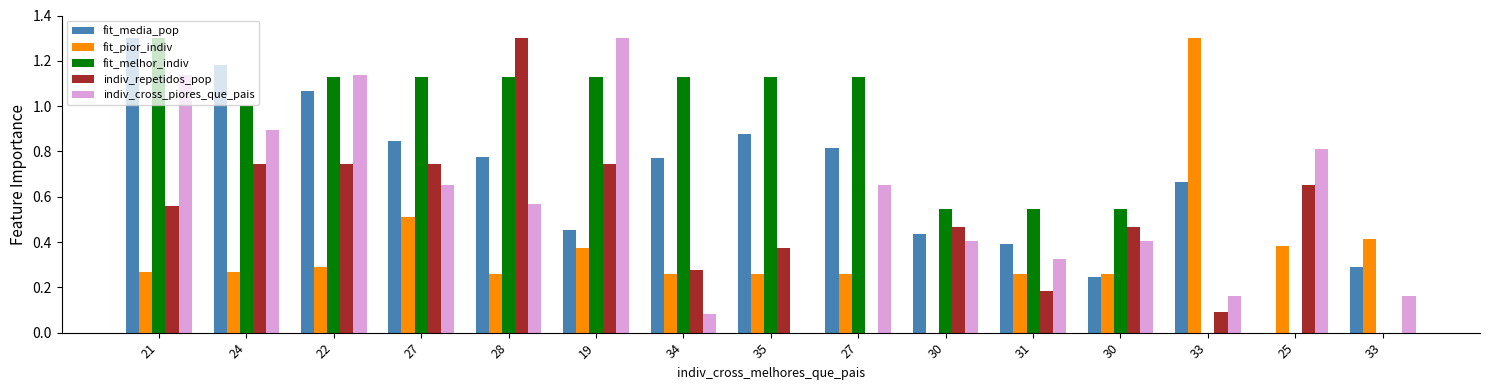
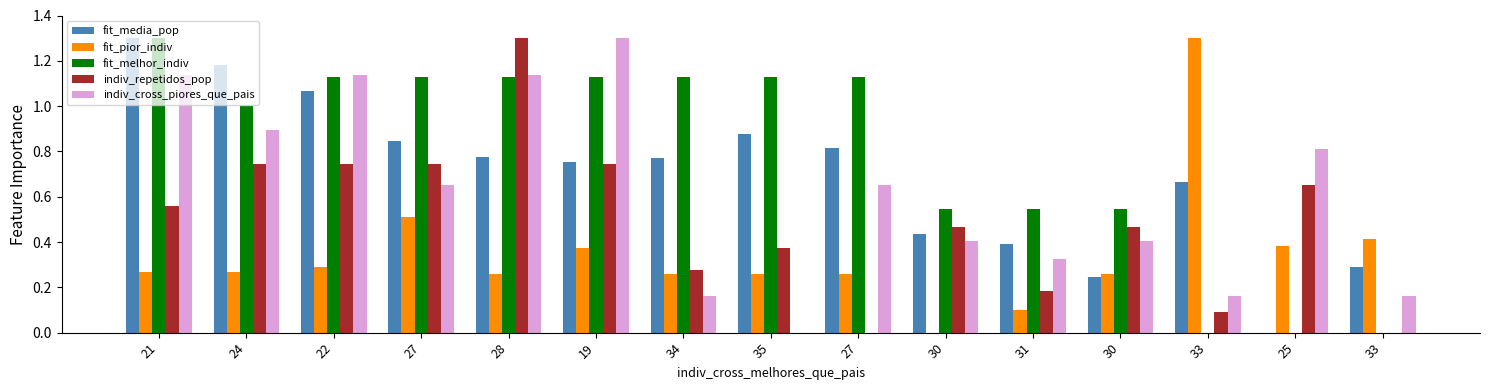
indiv_cross_piores_que_pais, 28: 0.57 -> 1.14
fit_media_pop, 19: 0.45 -> 0.75
indiv_cross_piores_que_pais, 34: 0.08 -> 0.16
fit_pior_indiv, 31: 0.26 -> 0.10
